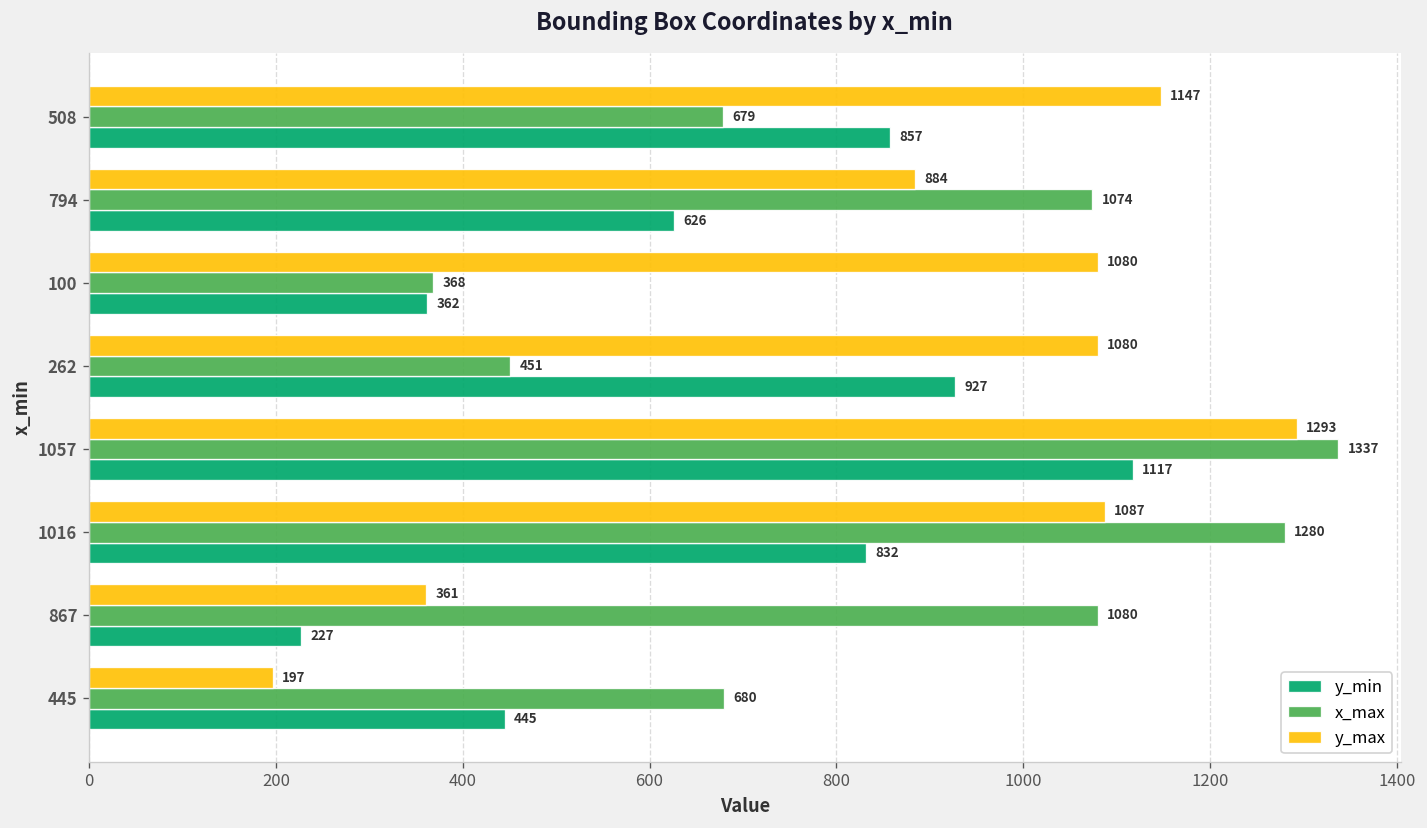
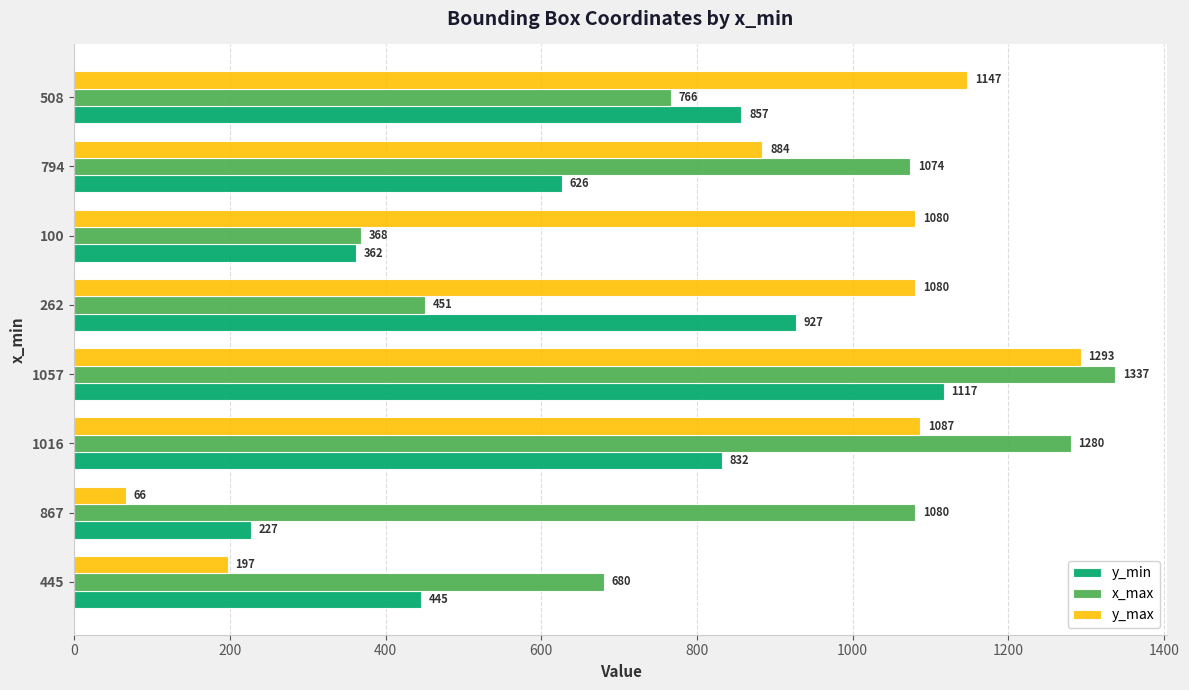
x_max, 508: 679 -> 766
y_max, 867: 361 -> 66
